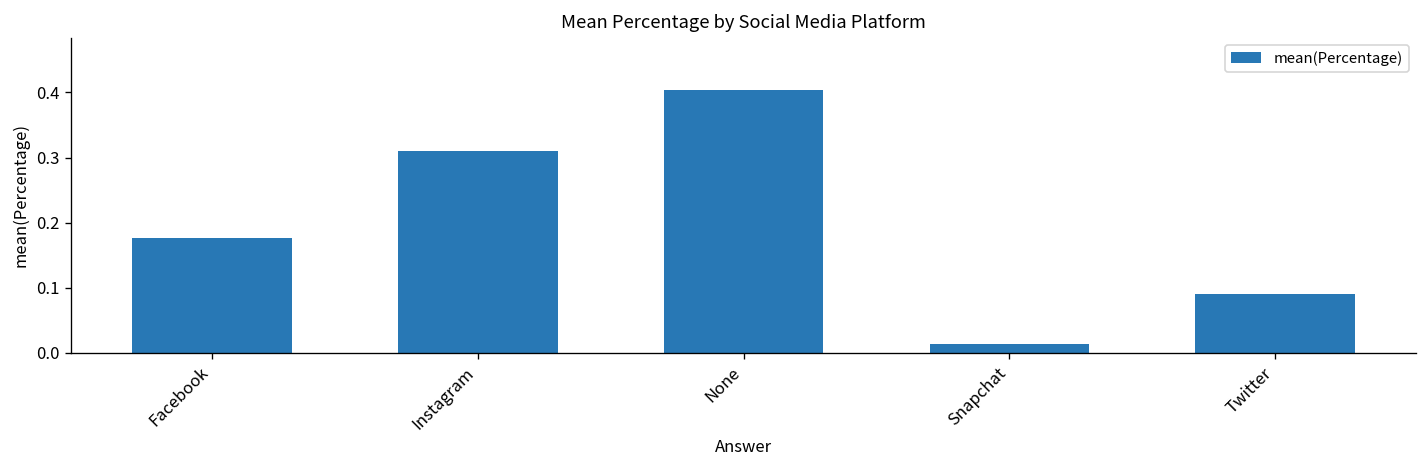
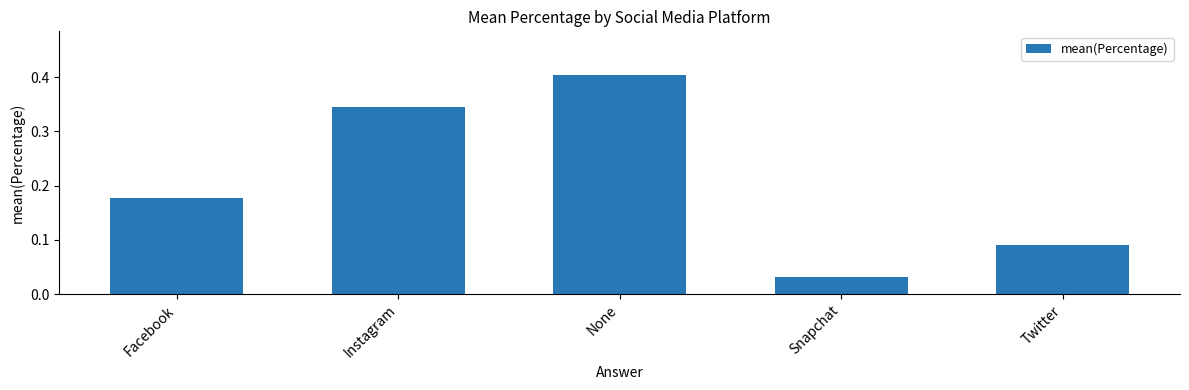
Instagram: 0.31 -> 0.35
Snapchat: 0.01 -> 0.03
